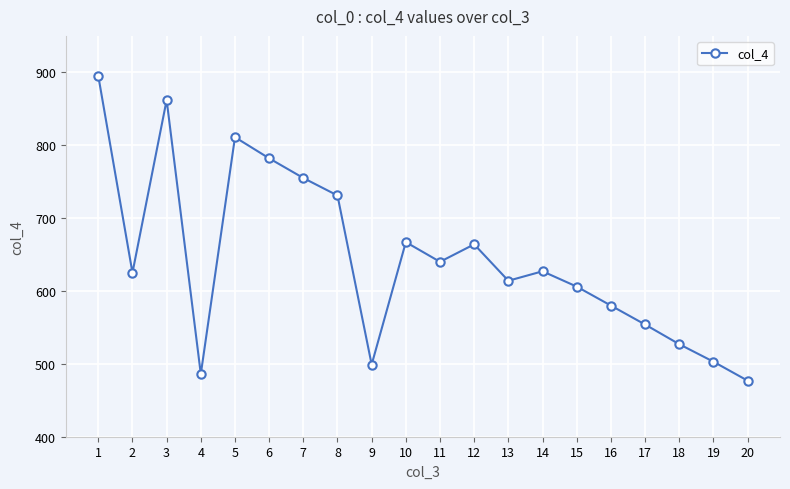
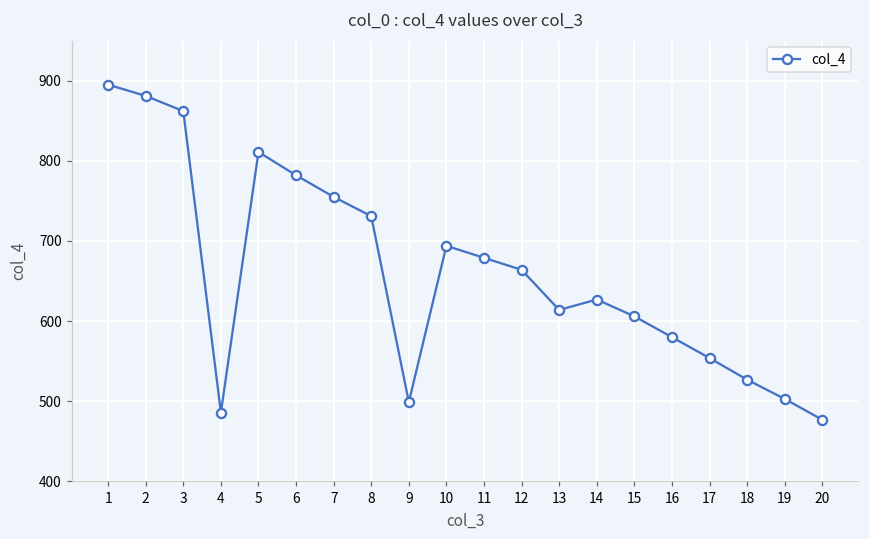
2: 630 -> 880
10: 670 -> 690
11: 640 -> 680
